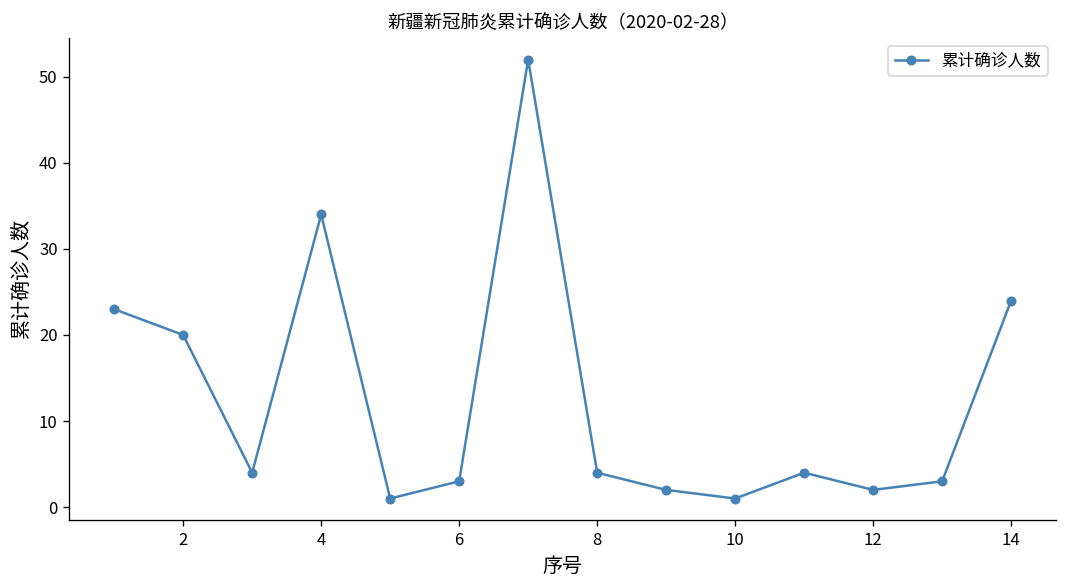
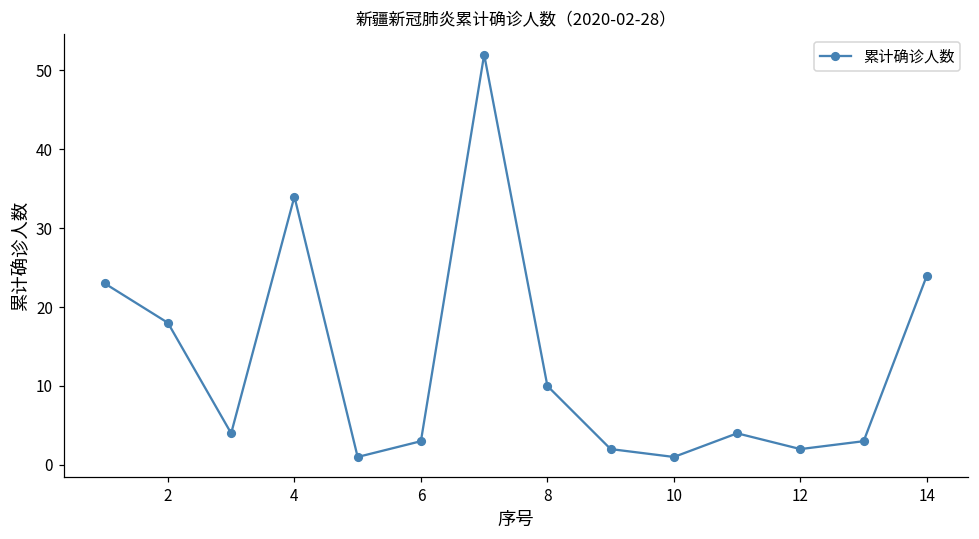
2: 20 -> 18
8: 4 -> 10
